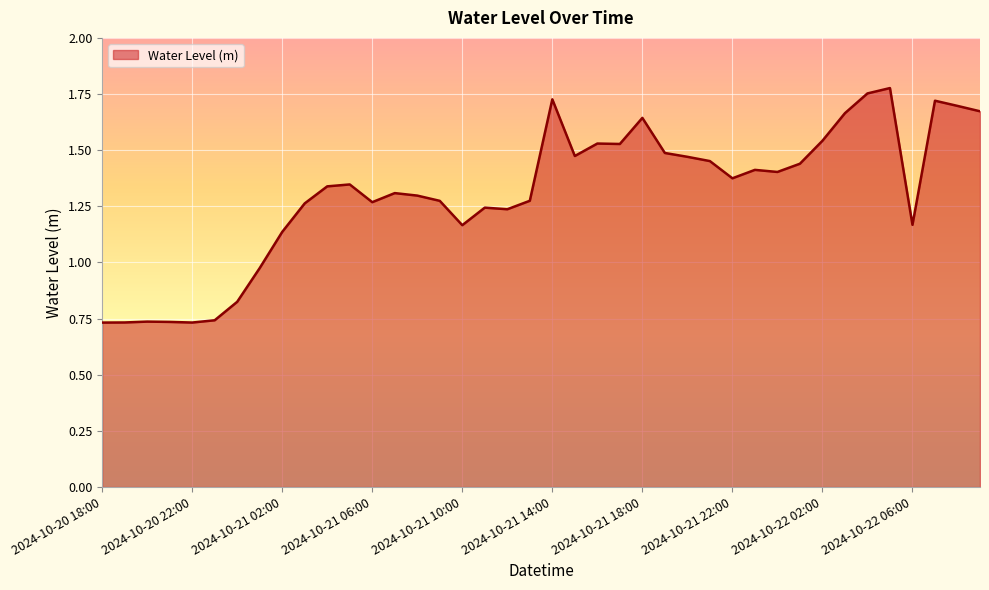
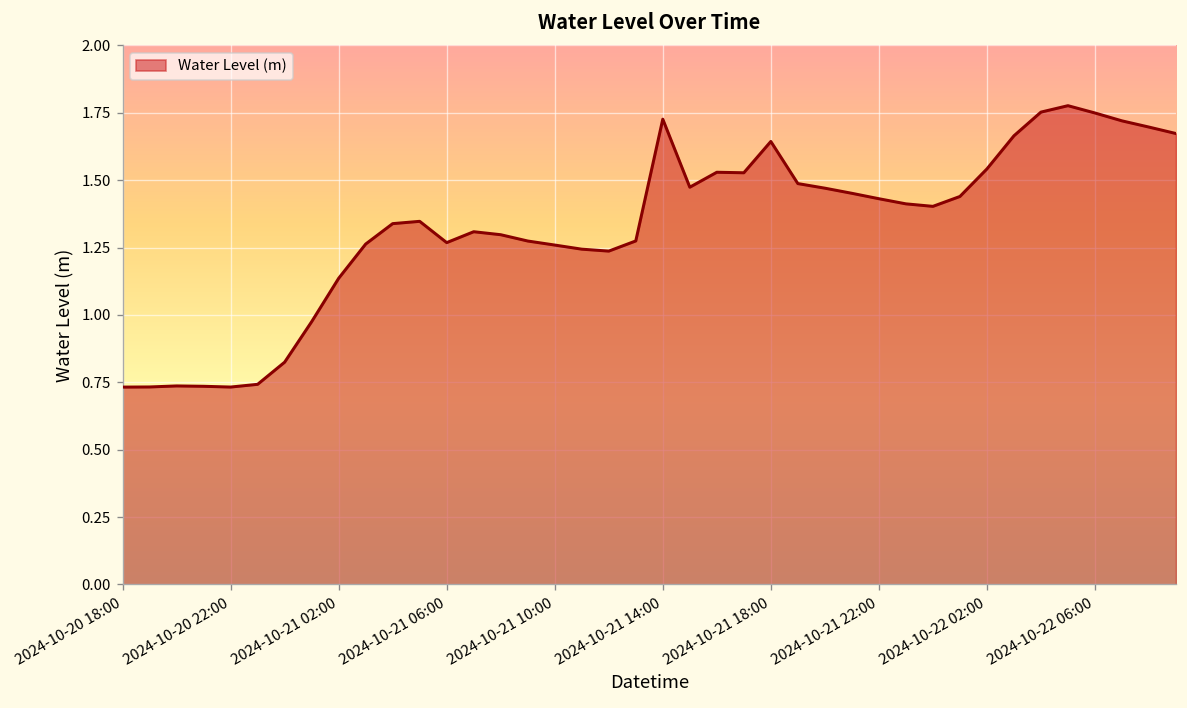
2024-10-21 10:00: 1.17 -> 1.26
2024-10-21 22:00: 1.37 -> 1.43
2024-10-22 06:00: 1.17 -> 1.75
